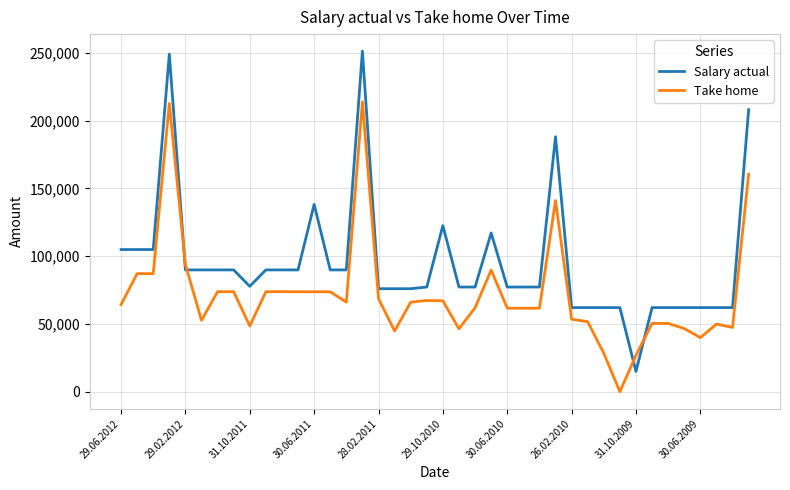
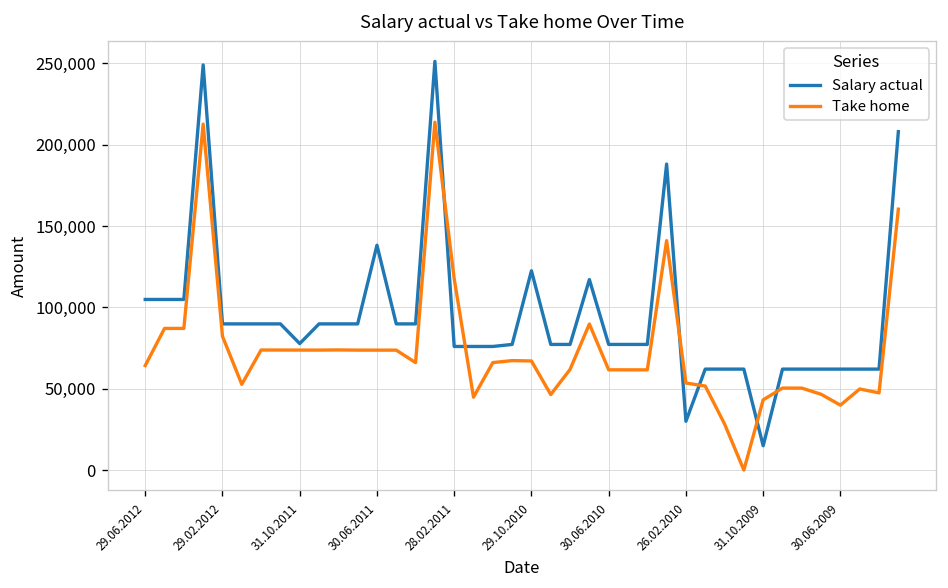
Take home, 29.02.2012: 94,000 -> 82,000
Take home, 31.10.2011: 49,000 -> 74,000
Take home, 28.02.2011: 69,000 -> 118,000
Salary actual, 26.02.2010: 62,000 -> 30,000
Take home, 31.10.2009: 27,000 -> 43,000
